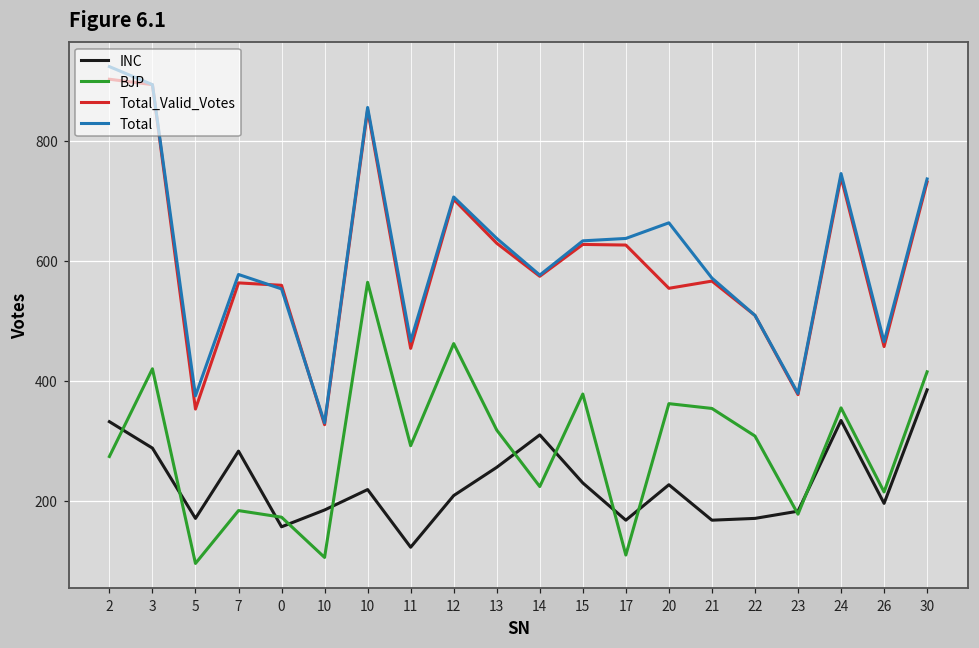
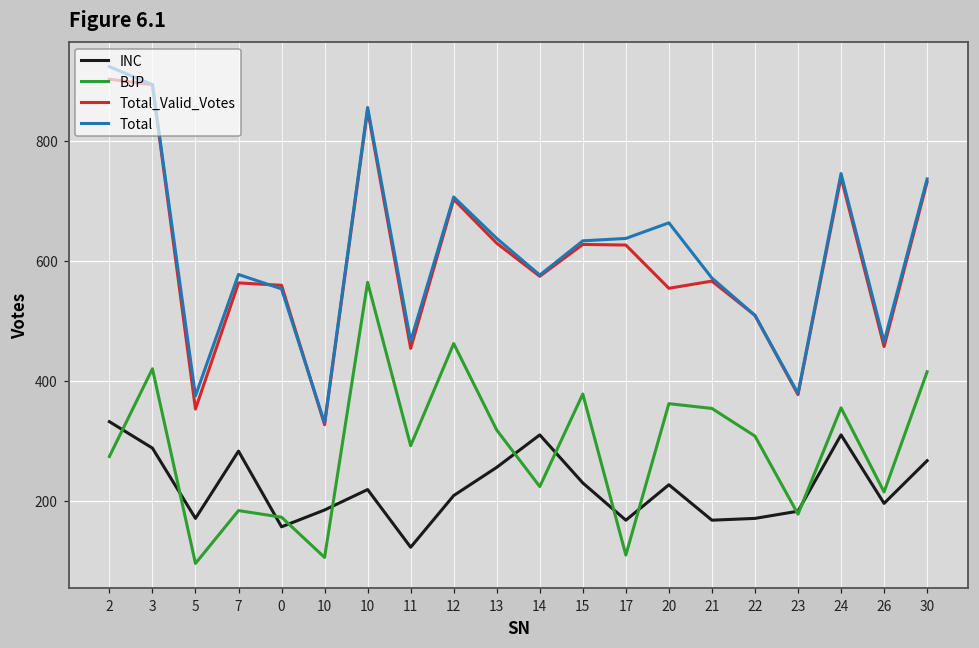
INC, 24: 330 -> 310
INC, 30: 390 -> 270
